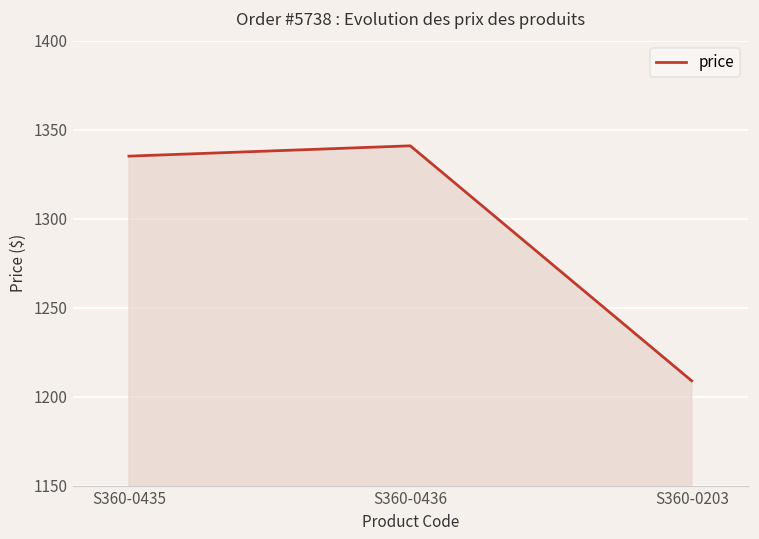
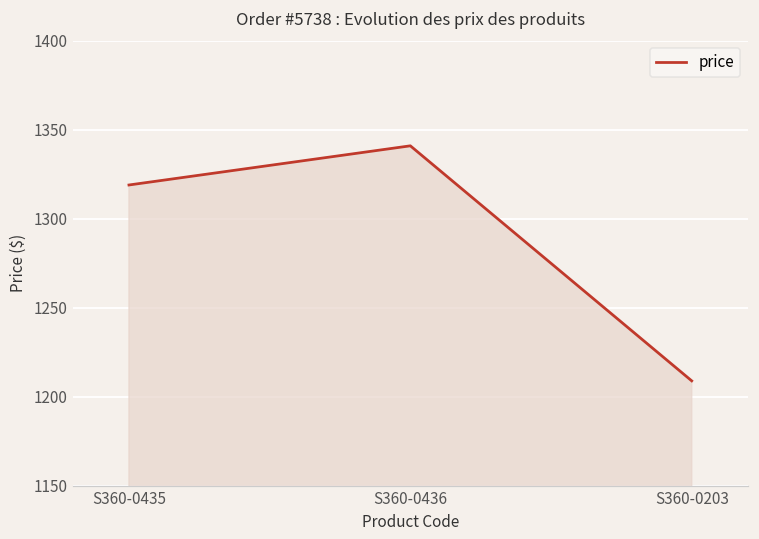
S360-0435: 1335 -> 1319
